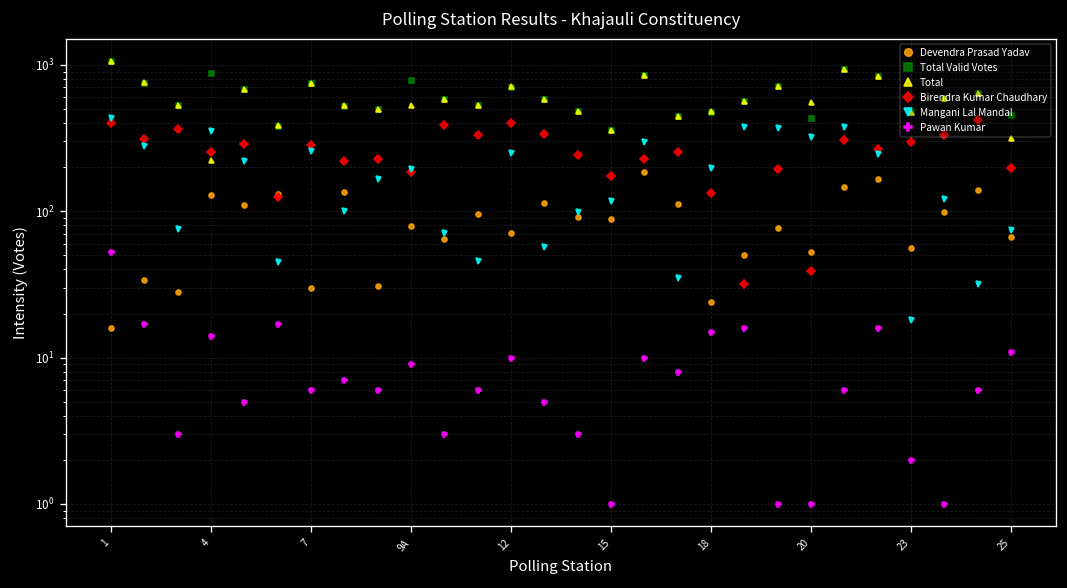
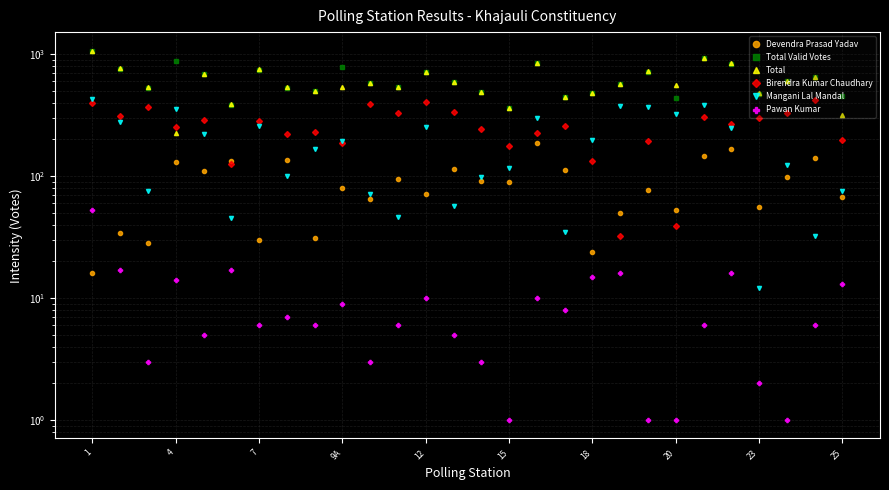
Mangani Lal Mandal, 23: 18 -> 12
Pawan Kumar, 25: 11 -> 13
